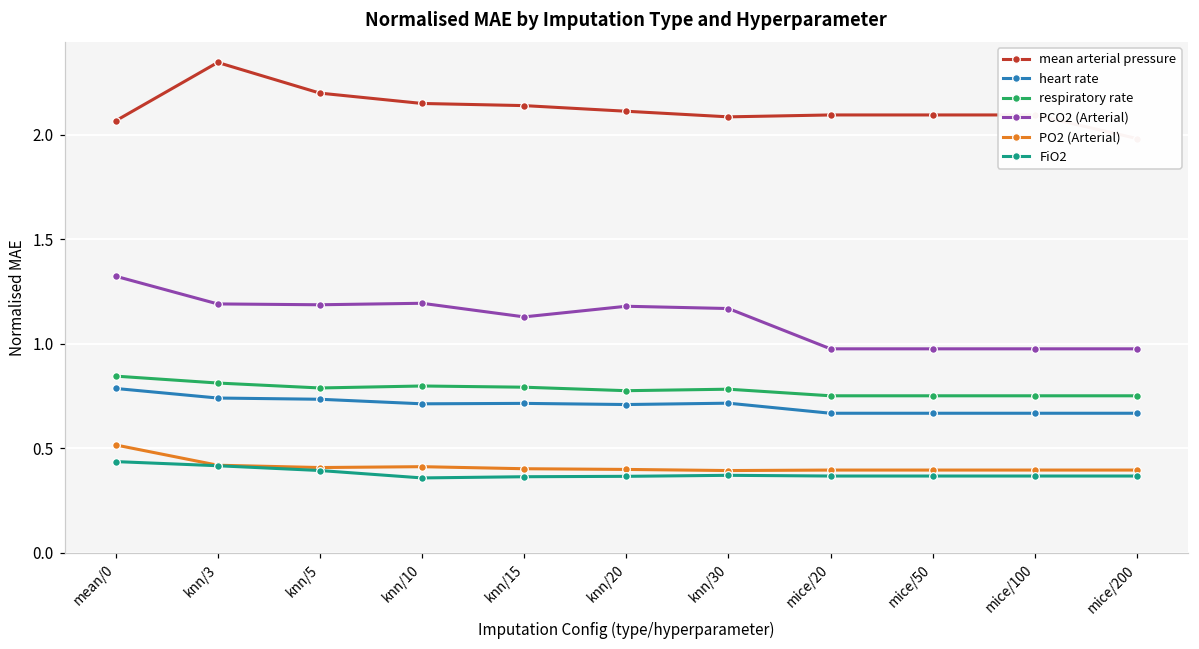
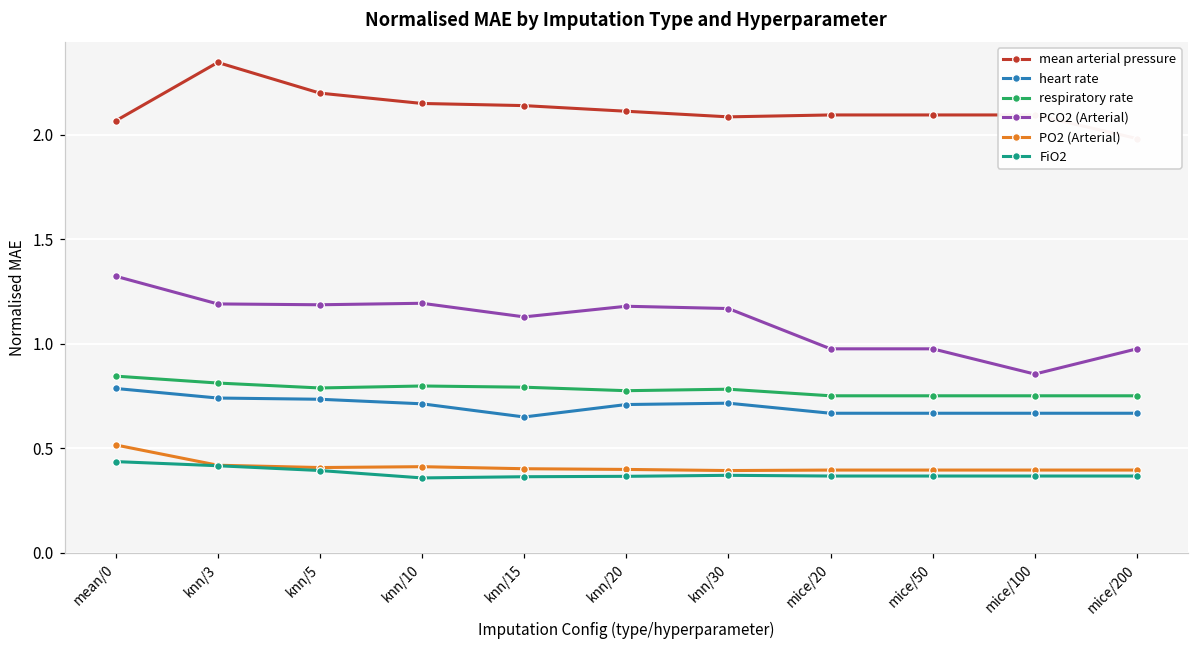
heart rate, knn/15: 0.71 -> 0.65
PCO2 (Arterial), mice/100: 0.98 -> 0.85
